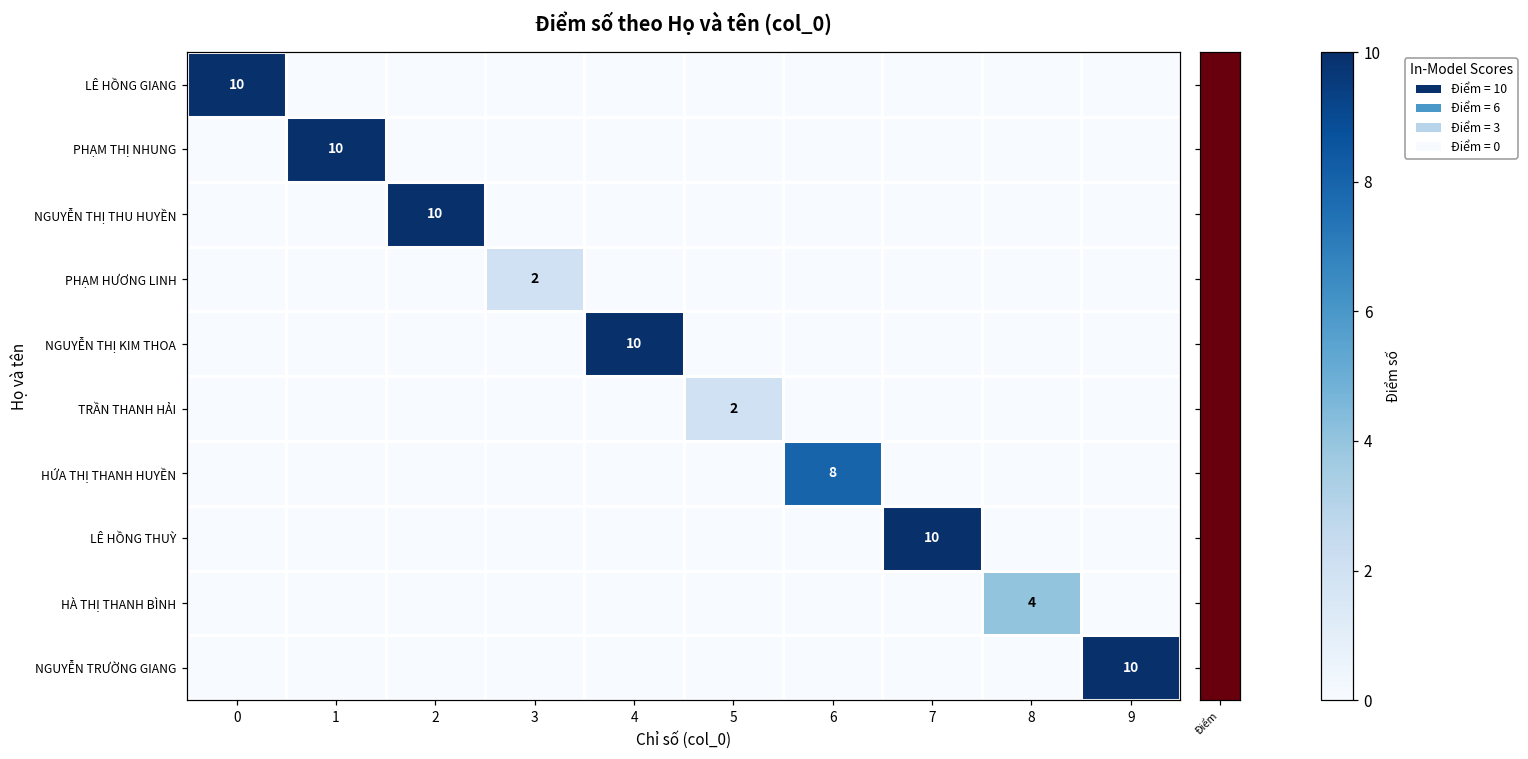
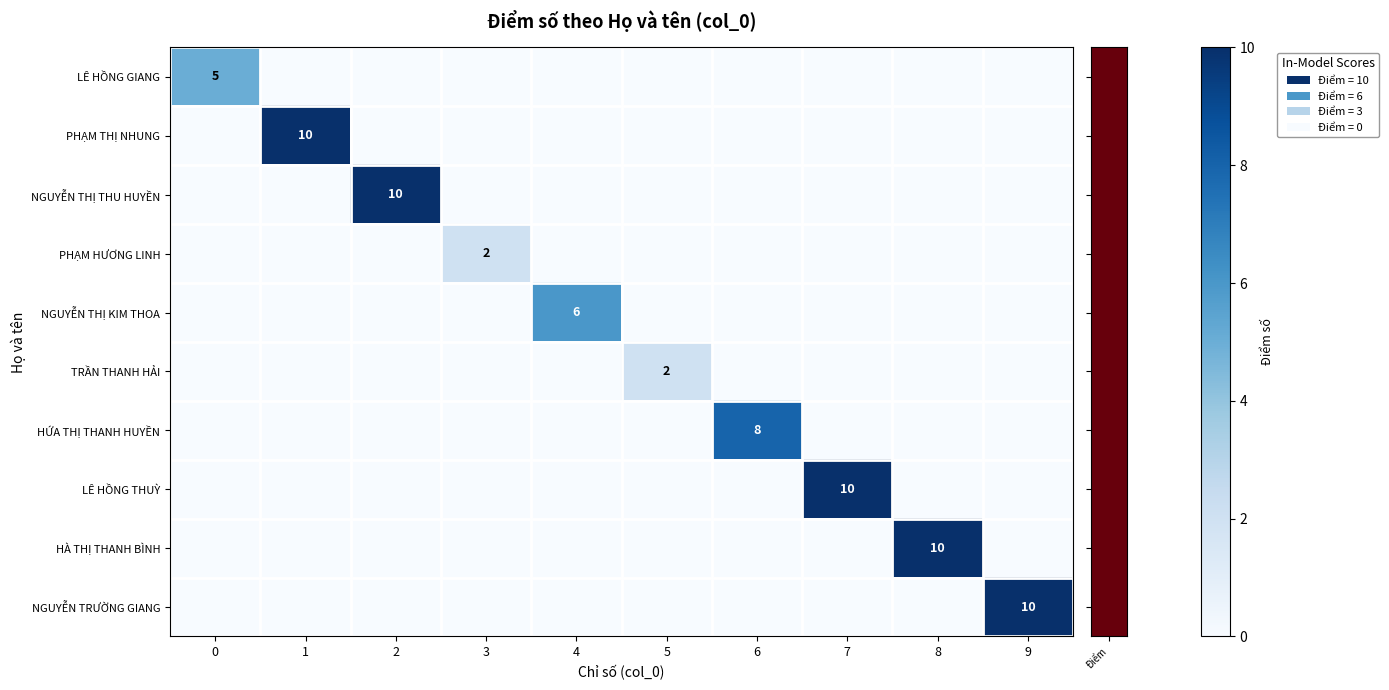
LÊ HỒNG GIANG, 0: 10 -> 5
NGUYỄN THỊ KIM THOA, 4: 10 -> 6
HÀ THỊ THANH BÌNH, 8: 4 -> 10
